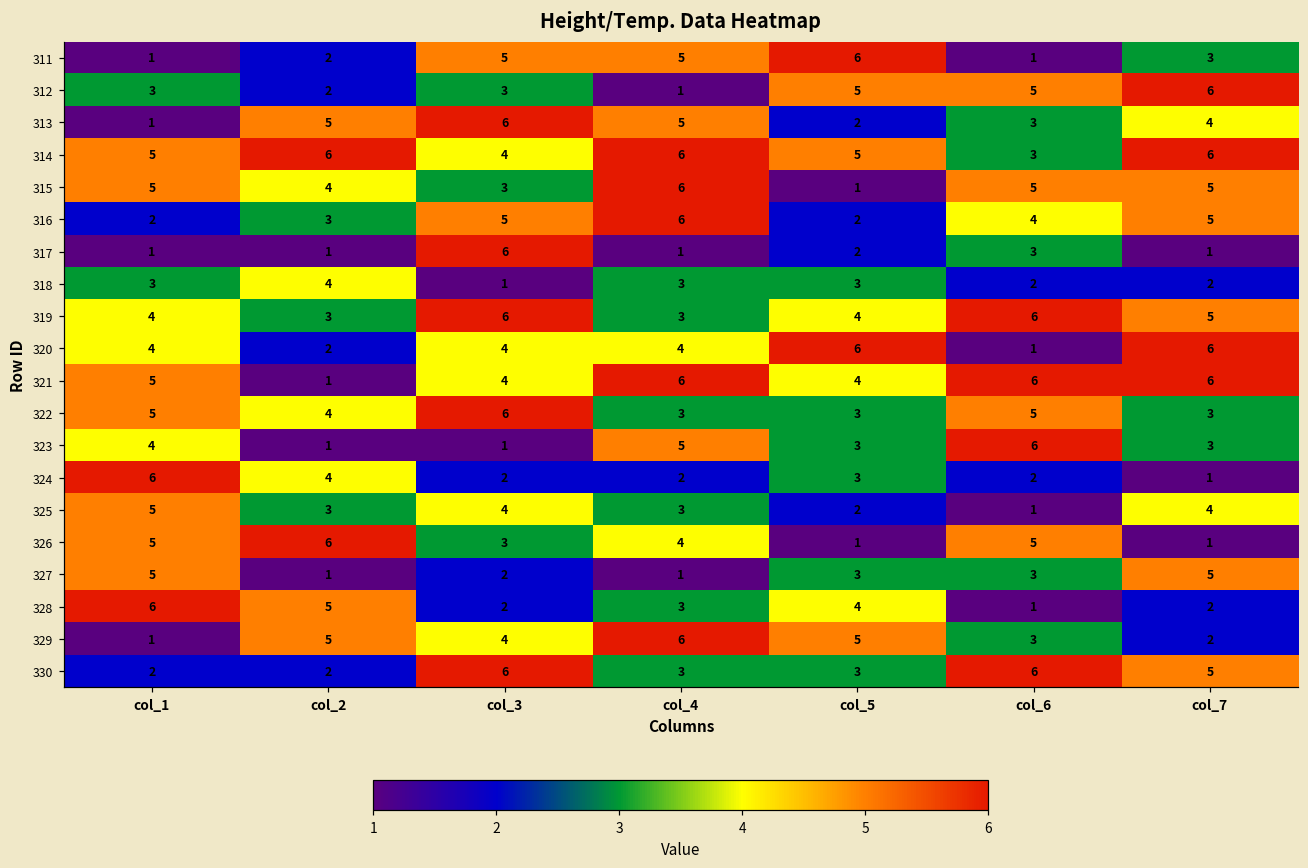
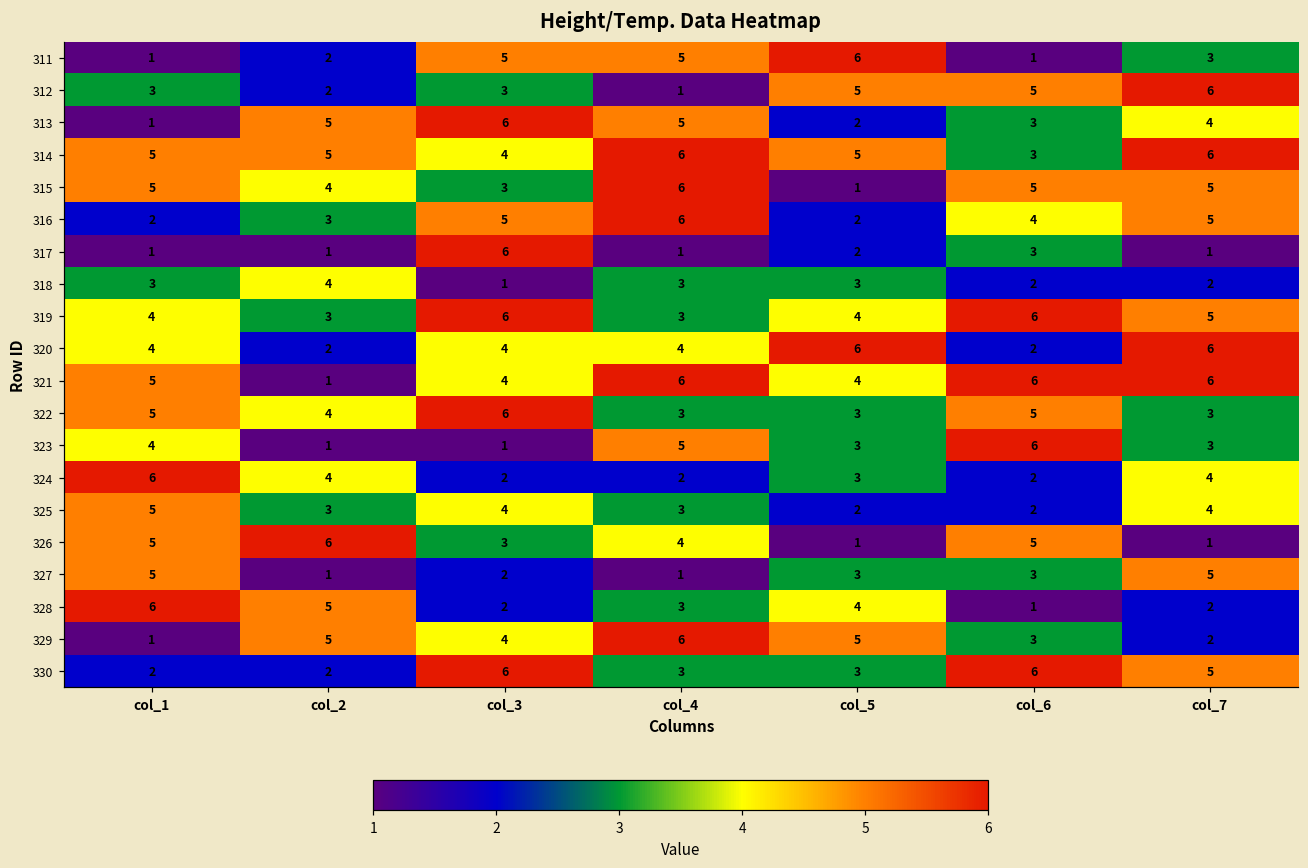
314, col_2: 6 -> 5
320, col_6: 1 -> 2
324, col_7: 1 -> 4
325, col_6: 1 -> 2
